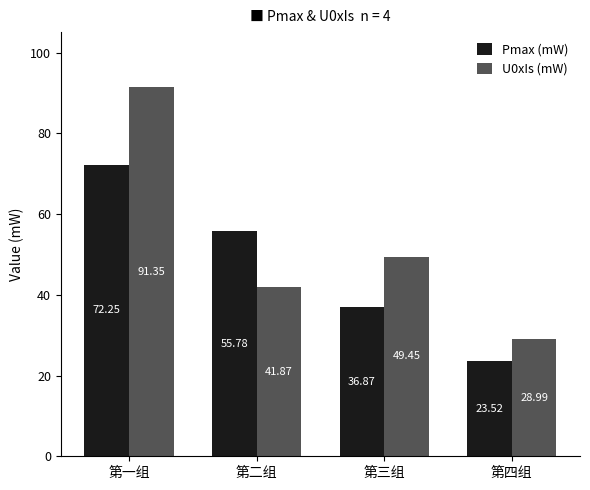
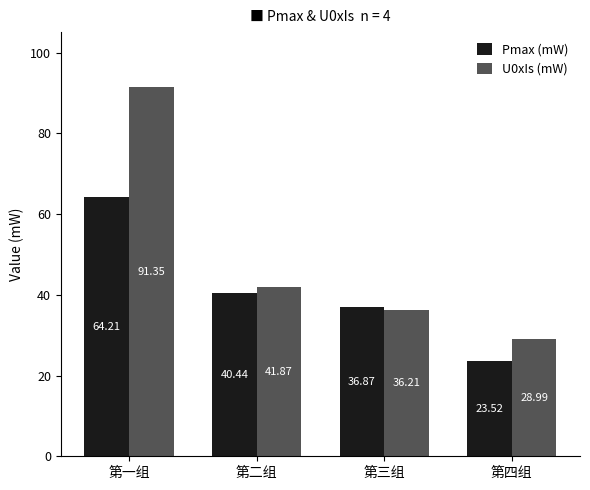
Pmax (mW), 第一组: 72.25 -> 64.21
Pmax (mW), 第二组: 55.78 -> 40.44
U0xIs (mW), 第三组: 49.45 -> 36.21
